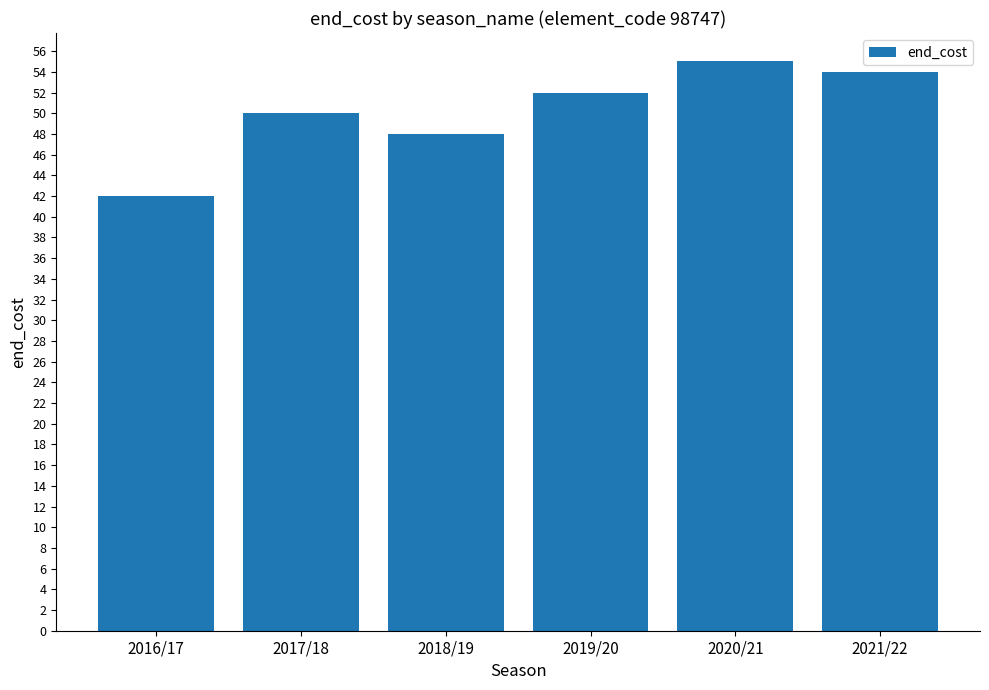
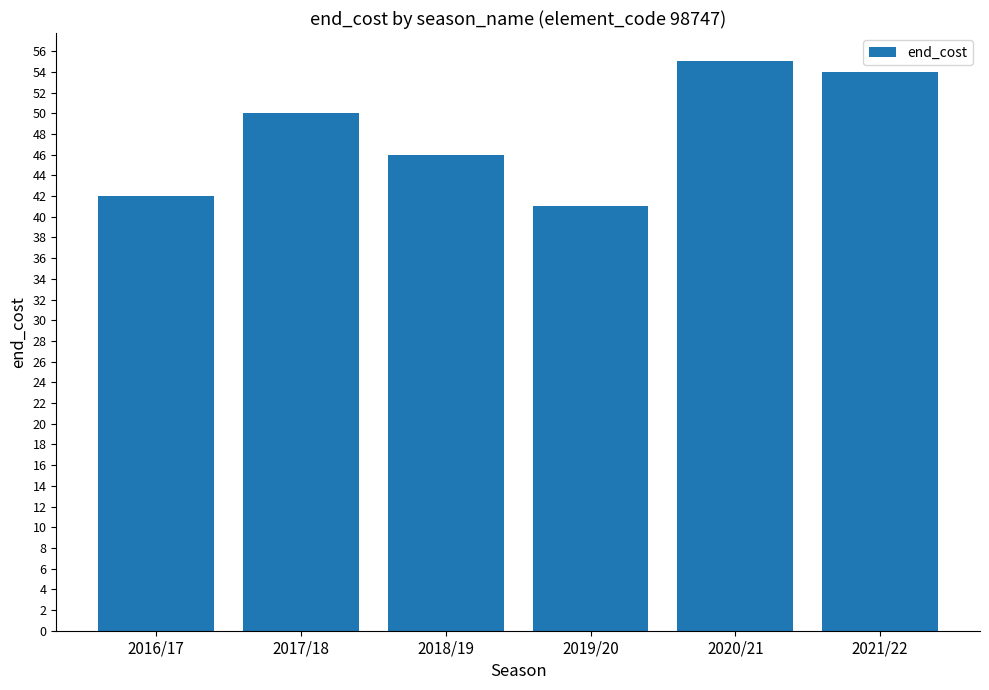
2018/19: 48 -> 46
2019/20: 52 -> 41
